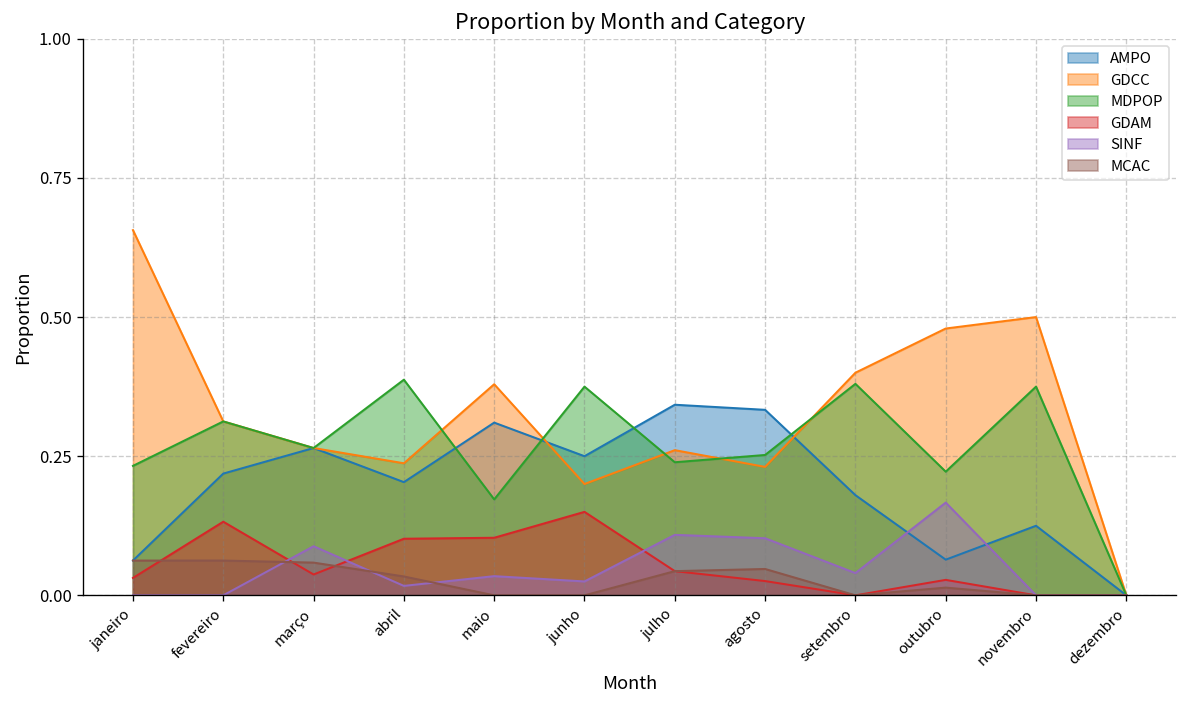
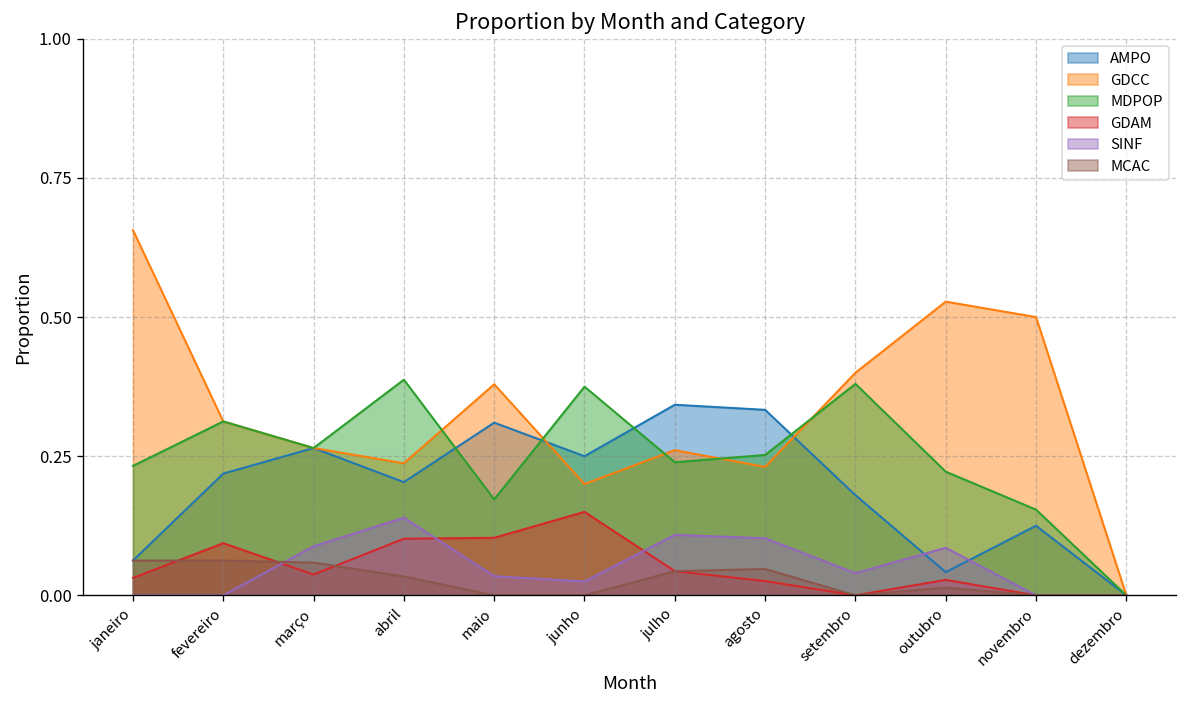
GDAM, fevereiro: 0.13 -> 0.09
SINF, abril: 0.02 -> 0.14
AMPO, outubro: 0.06 -> 0.04
GDCC, outubro: 0.48 -> 0.53
SINF, outubro: 0.17 -> 0.09
MDPOP, novembro: 0.38 -> 0.15
